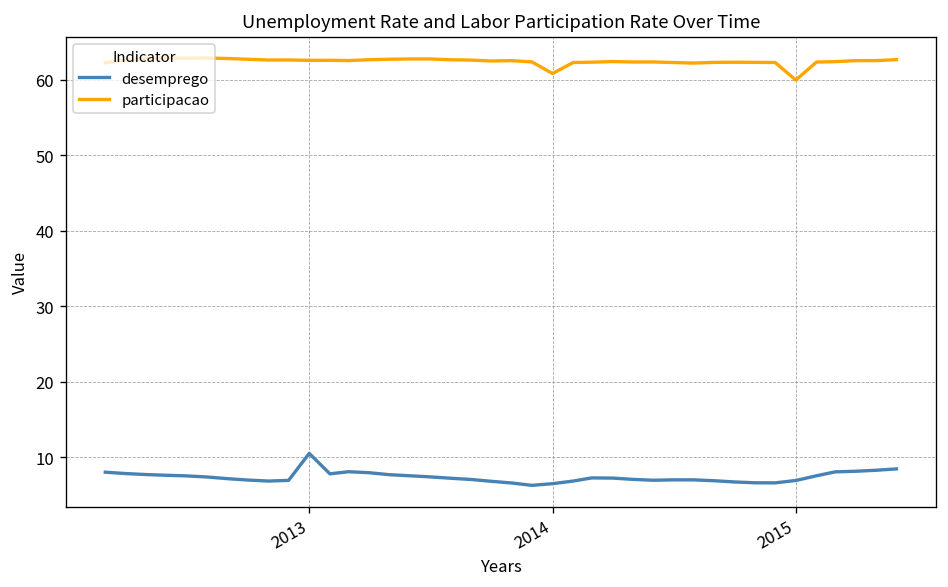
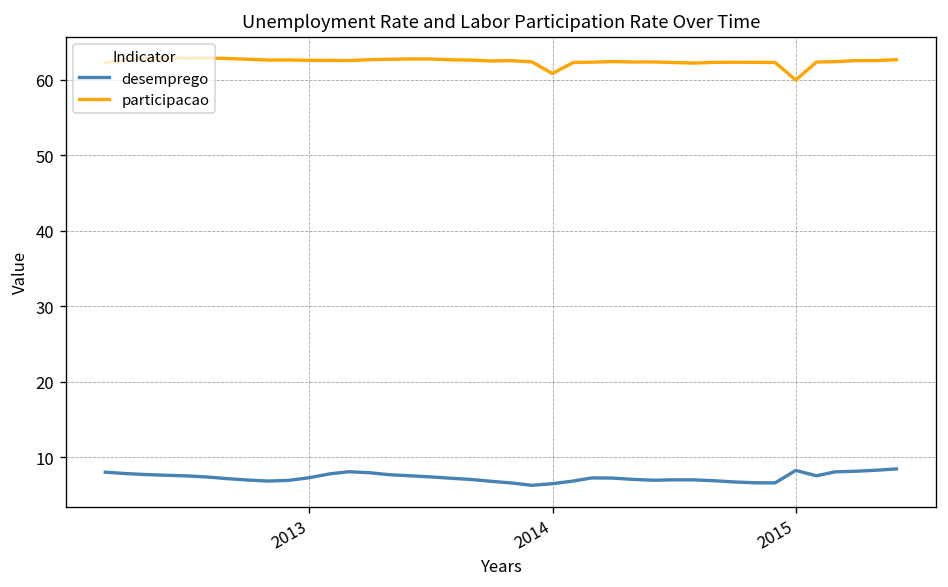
desemprego, 2013: 10 -> 7
desemprego, 2015: 7 -> 8
